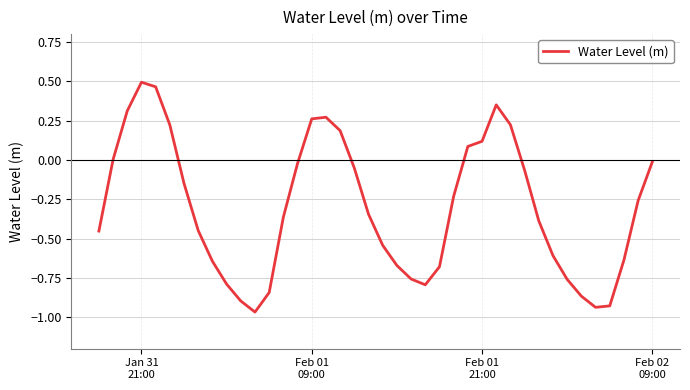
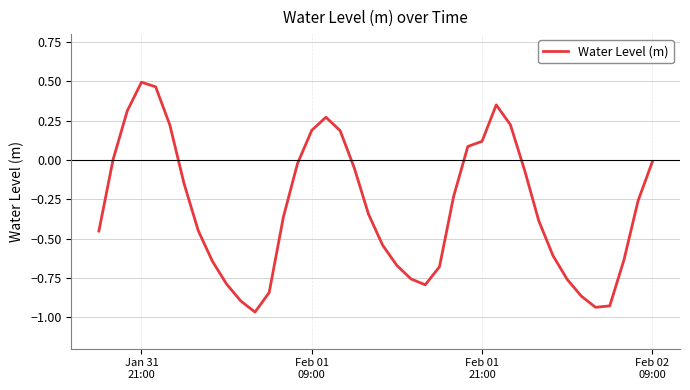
Feb 01 09:00: 0.26 -> 0.19
